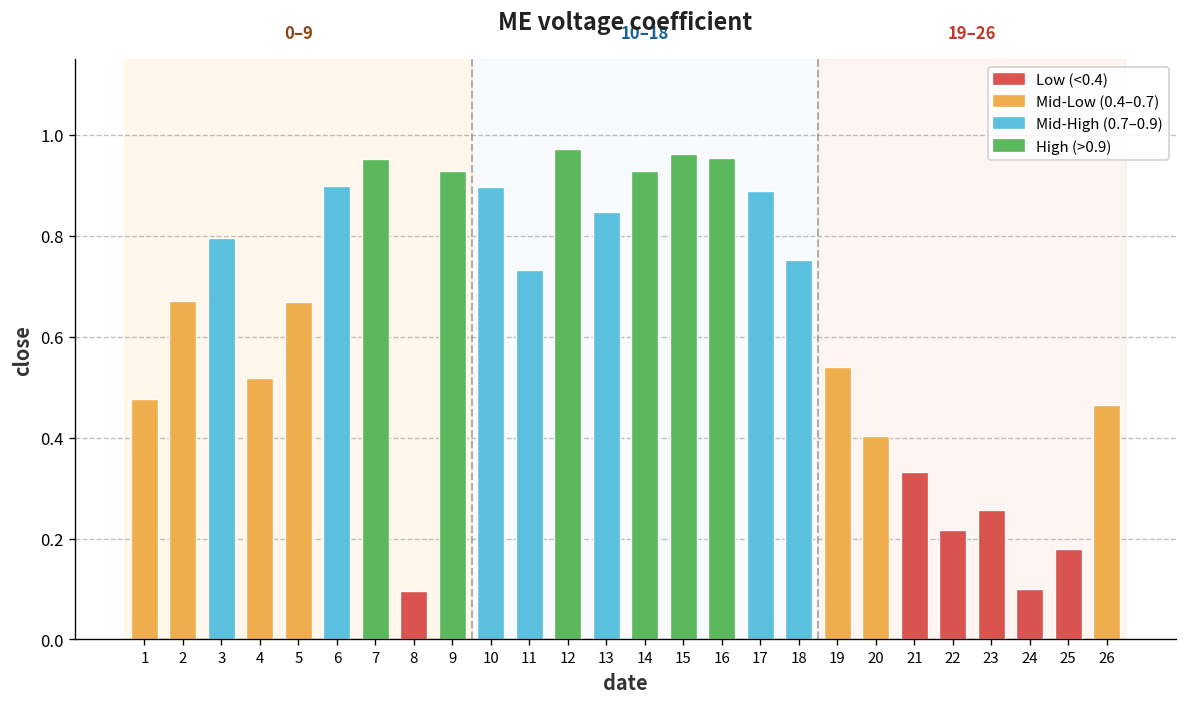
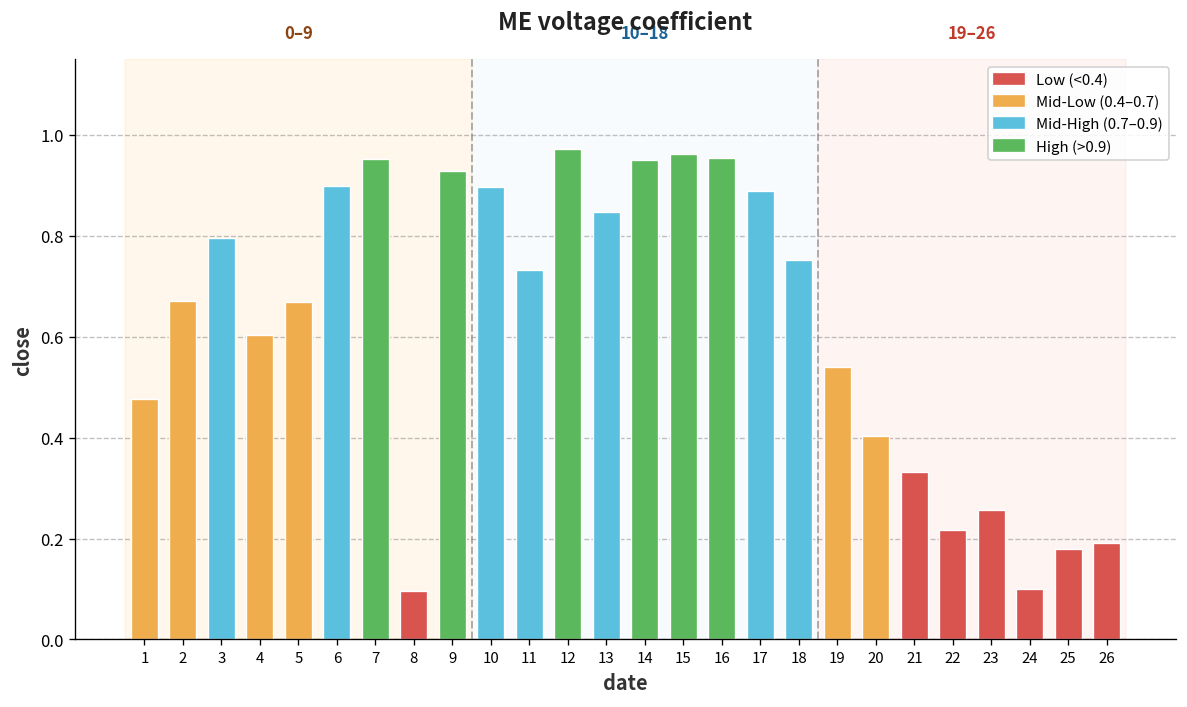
4: 0.52 -> 0.60
14: 0.93 -> 0.95
26: 0.46 -> 0.19
